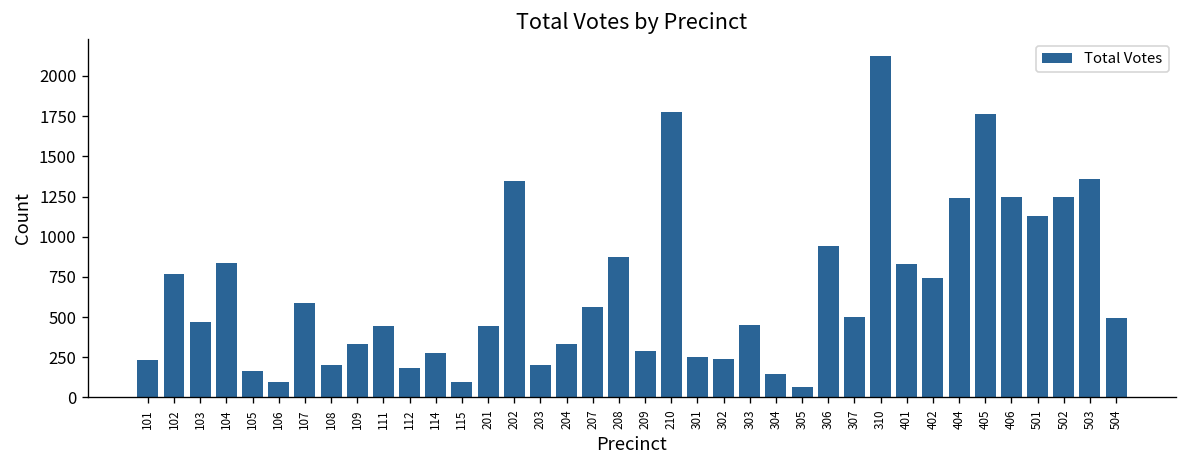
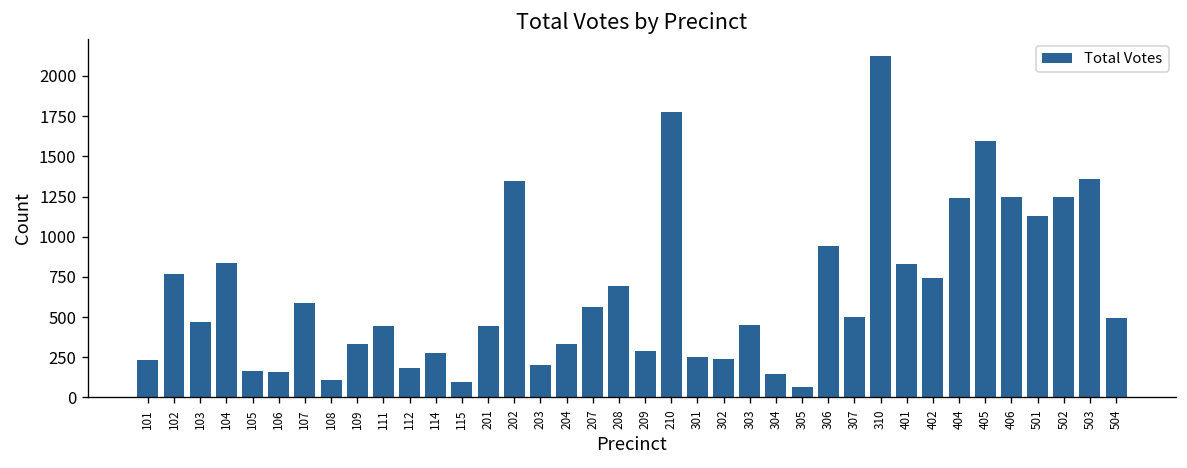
106: 100 -> 160
108: 200 -> 110
208: 870 -> 690
405: 1770 -> 1590
